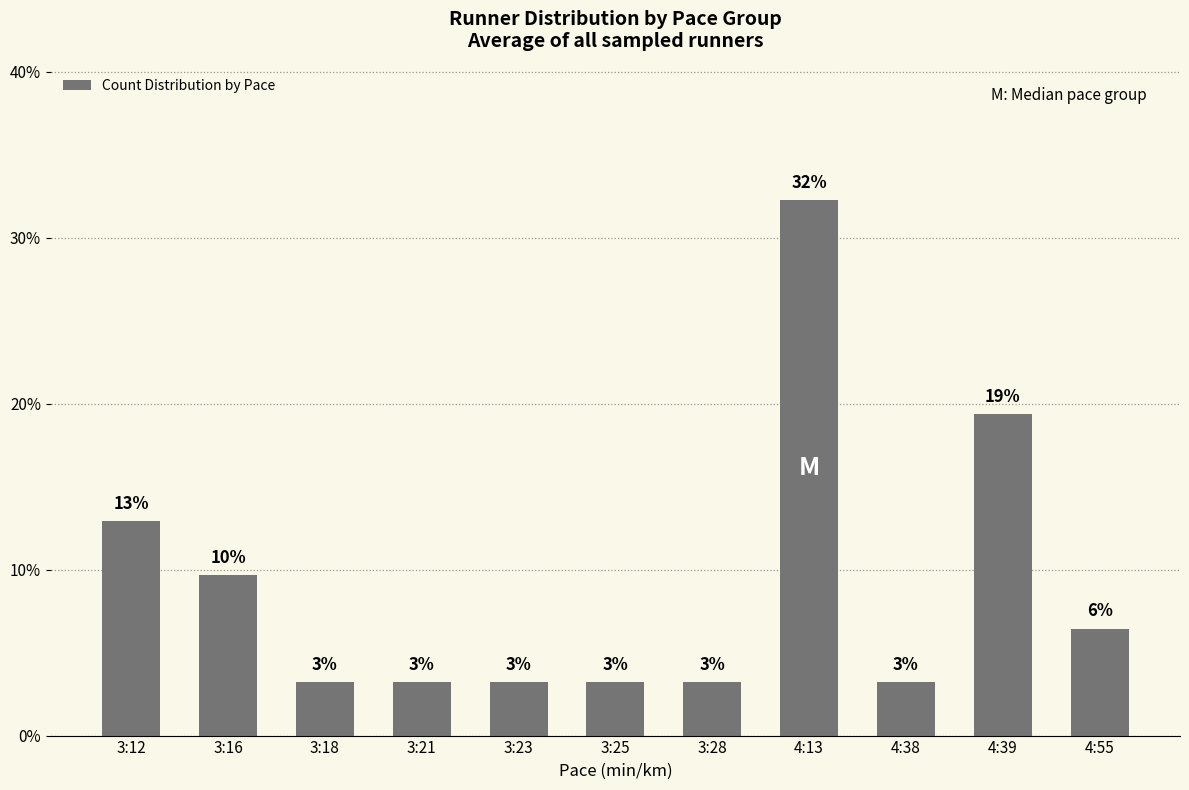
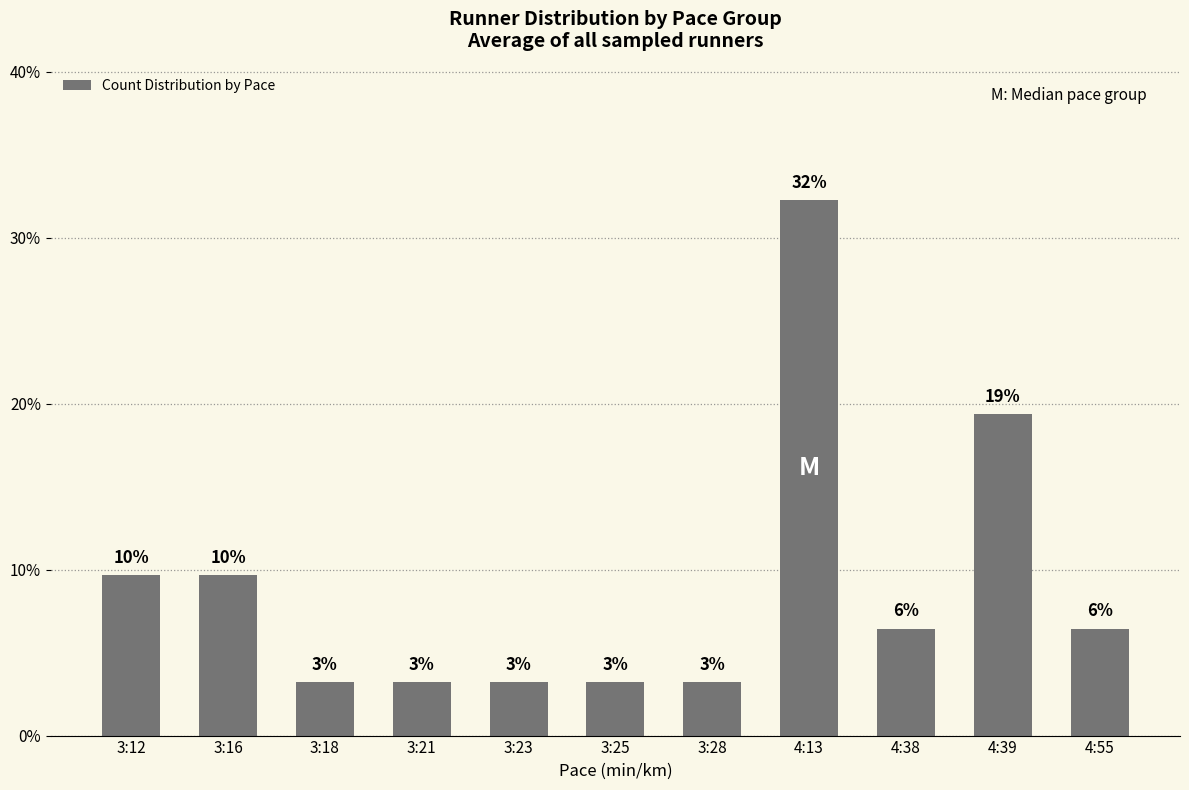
3:12: 13% -> 10%
4:38: 3% -> 6%
